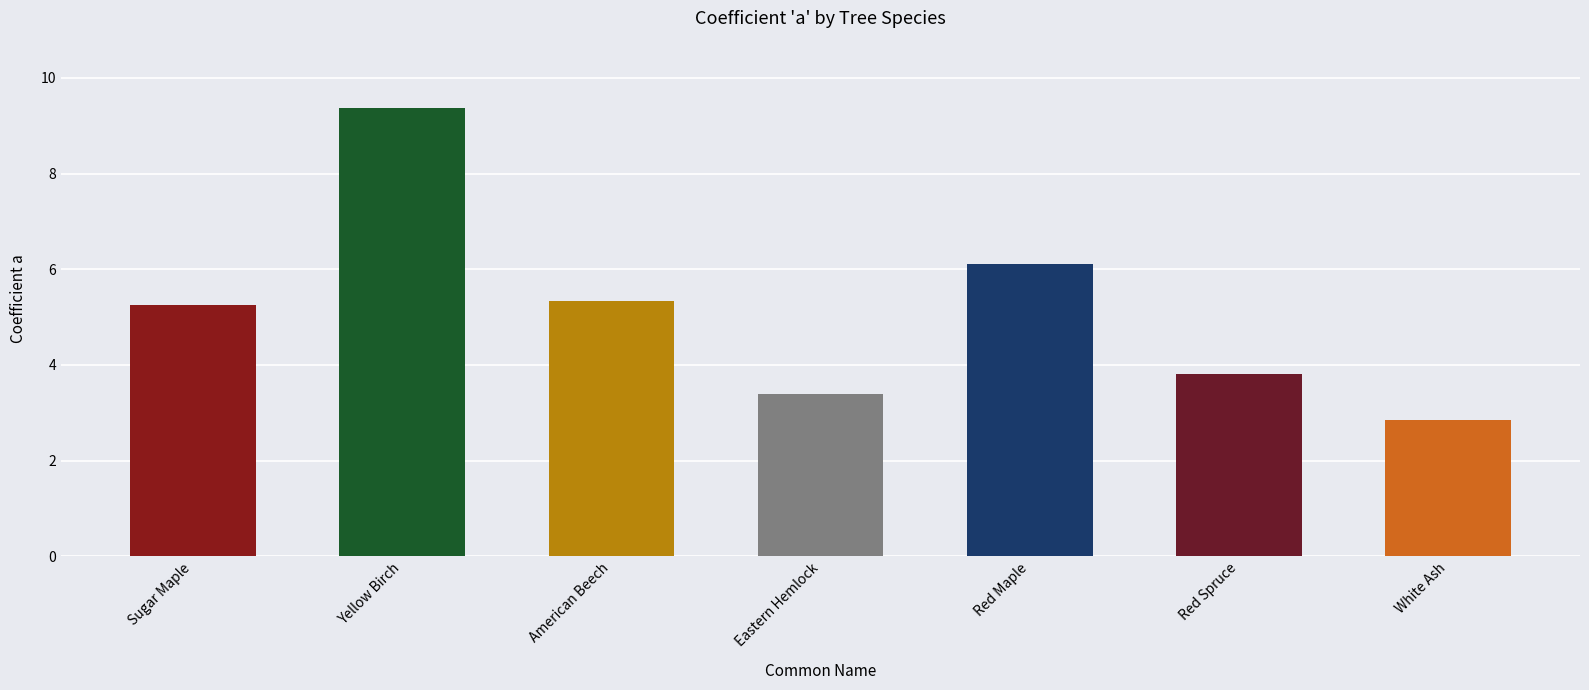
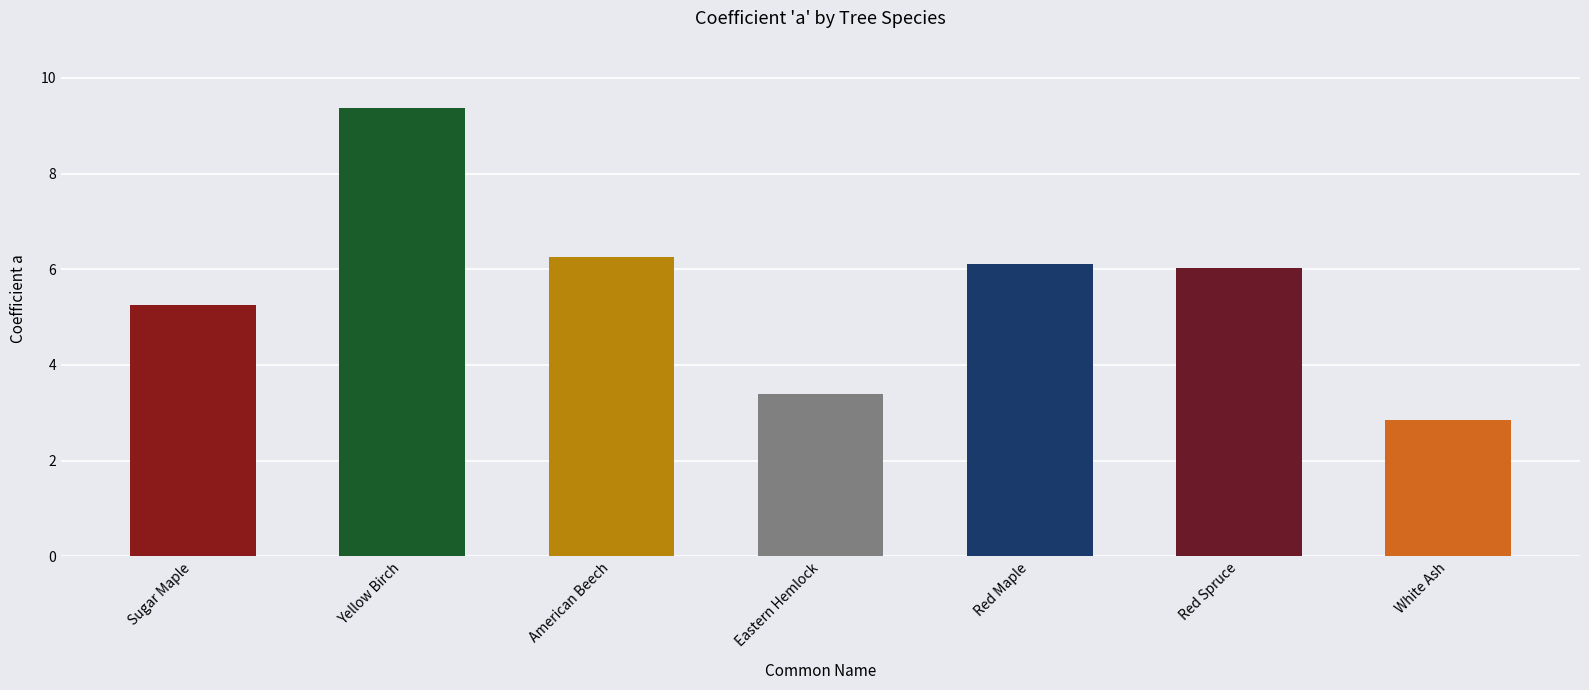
American Beech: 5.3 -> 6.3
Red Spruce: 3.8 -> 6.0
